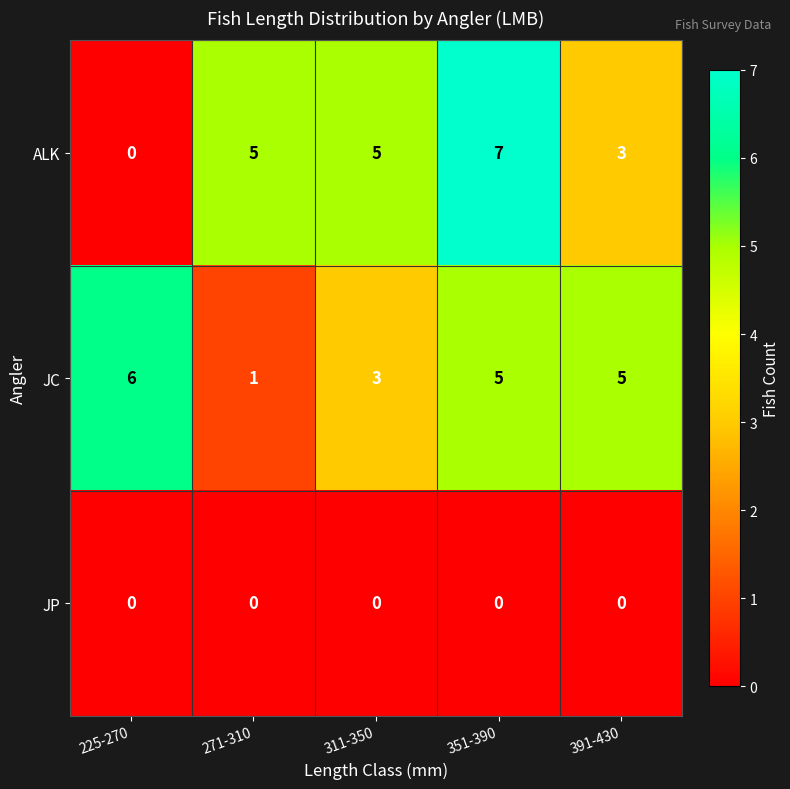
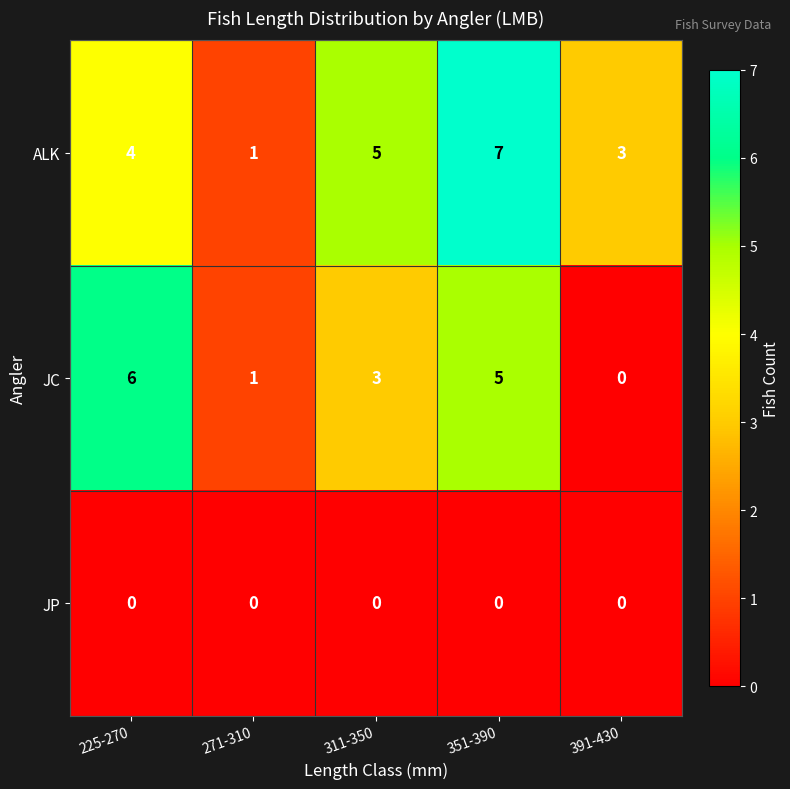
ALK, 225-270: 0 -> 4
ALK, 271-310: 5 -> 1
JC, 391-430: 5 -> 0
